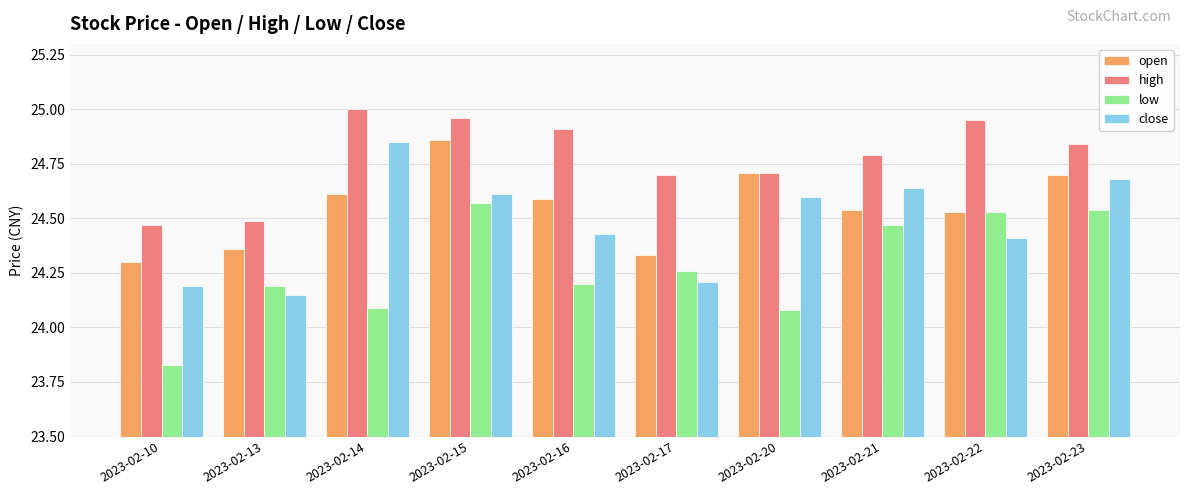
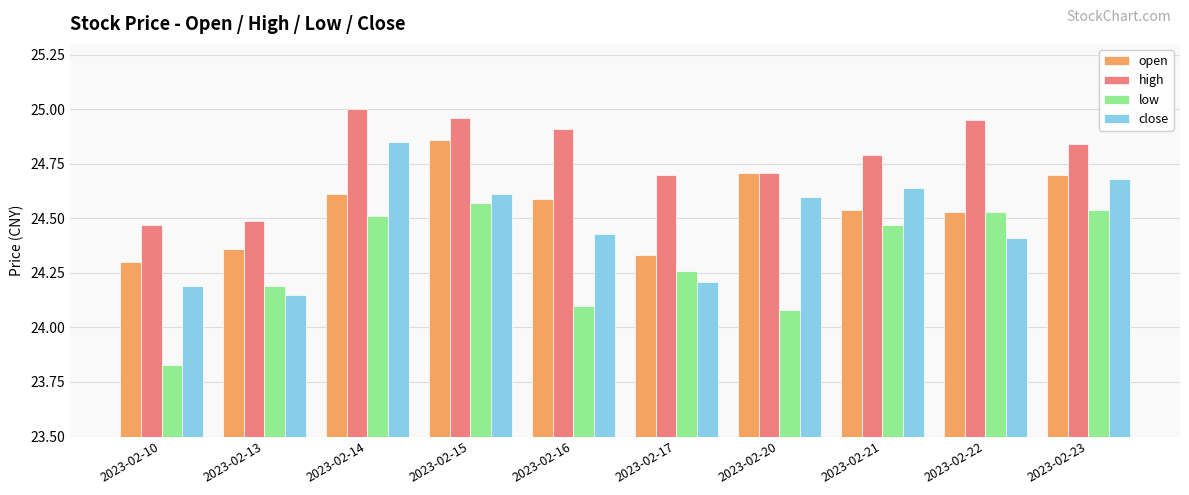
low, 2023-02-14: 24.09 -> 24.51
low, 2023-02-16: 24.2 -> 24.1
